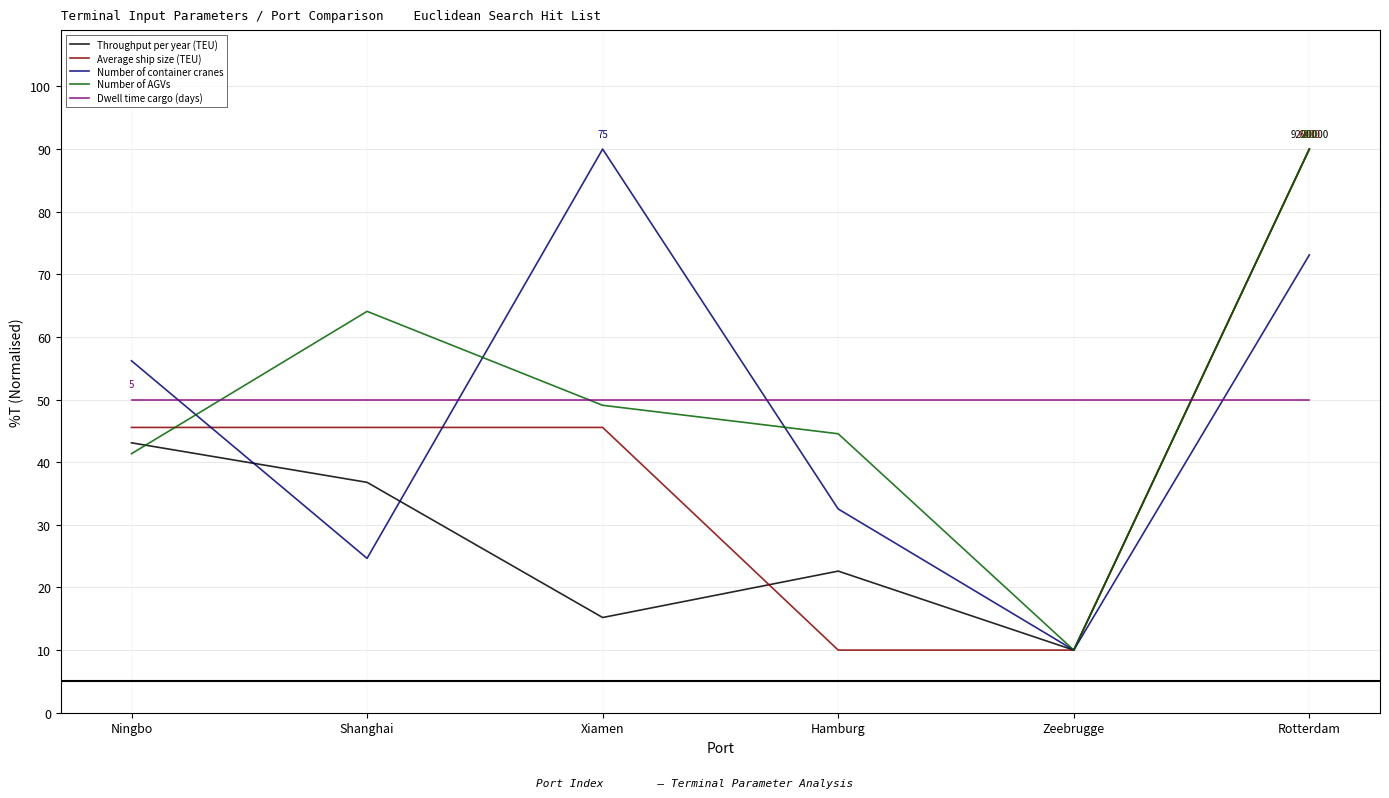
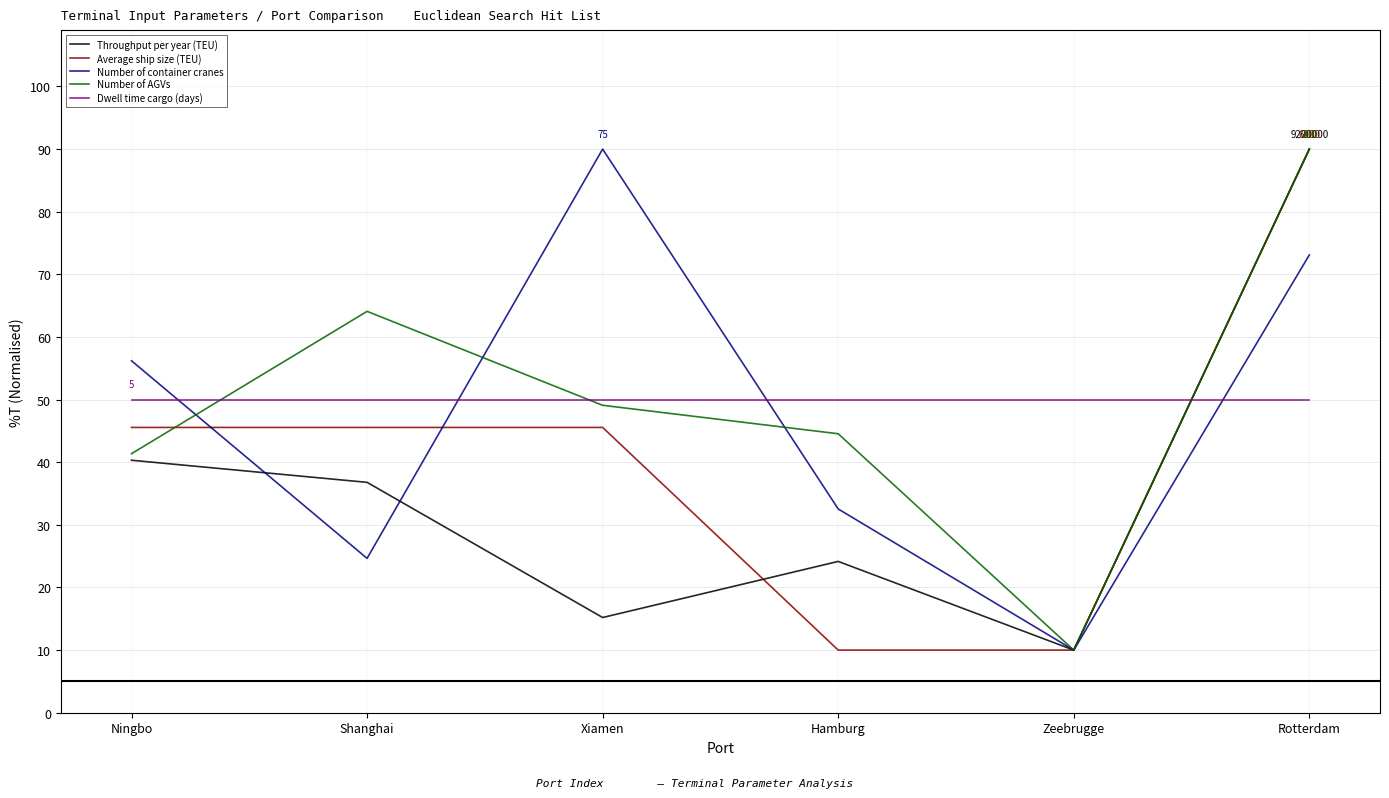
Throughput per year (TEU), Ningbo: 43 -> 40
Throughput per year (TEU), Hamburg: 23 -> 24
